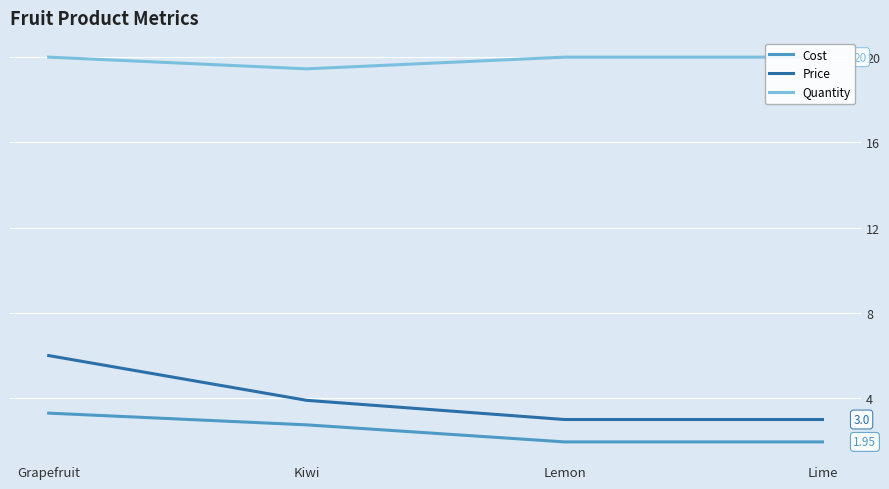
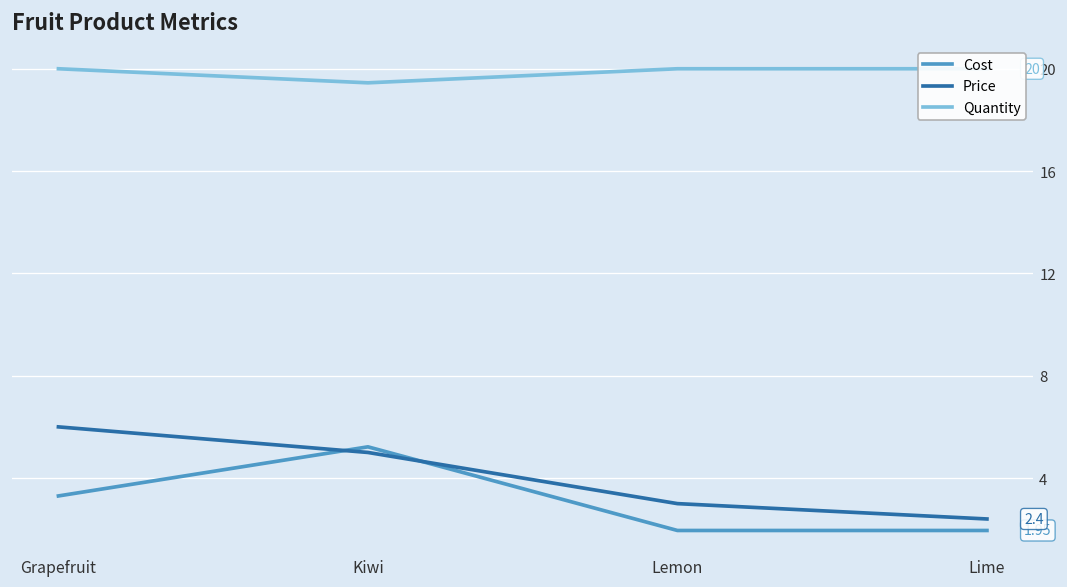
Cost, Kiwi: 2.8 -> 5.2
Price, Kiwi: 3.9 -> 5.0
Price, Lime: 3.0 -> 2.4
